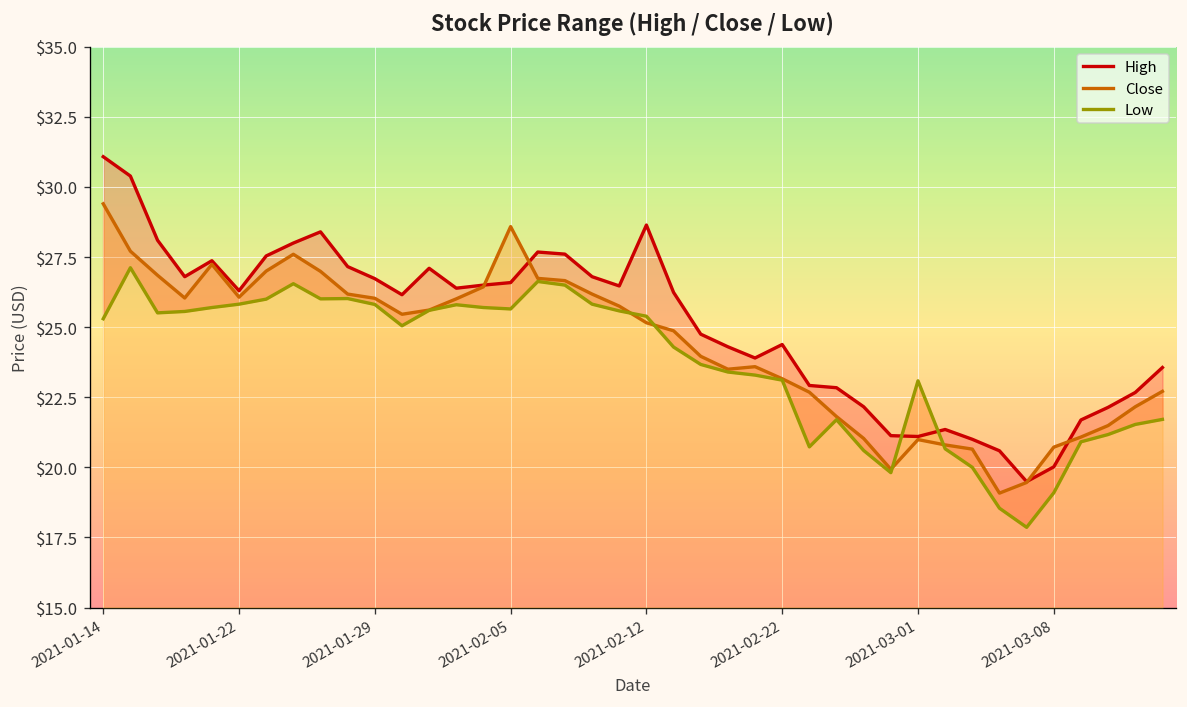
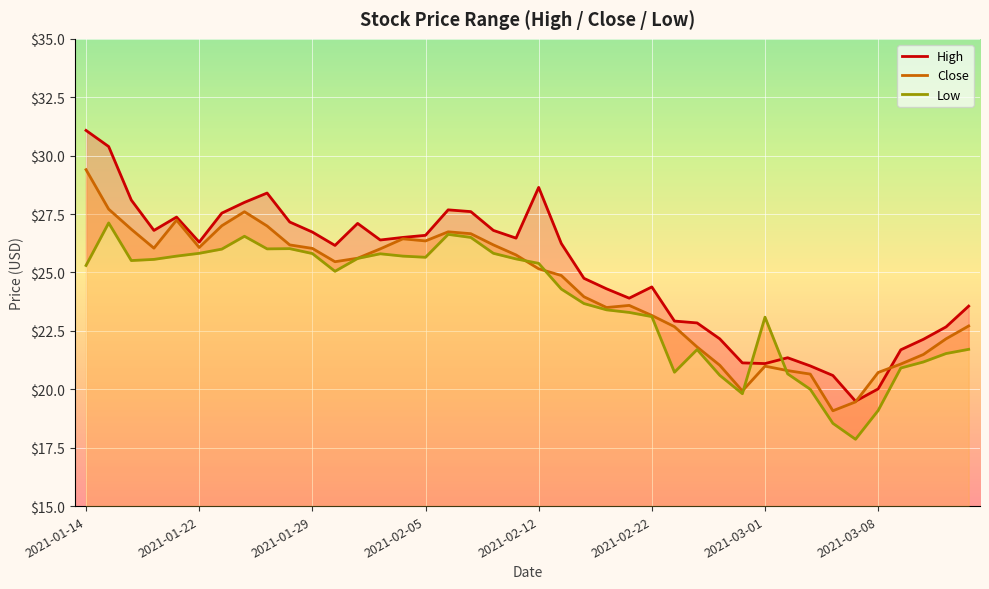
Close, 2021-02-05: $28.6 -> $26.4
